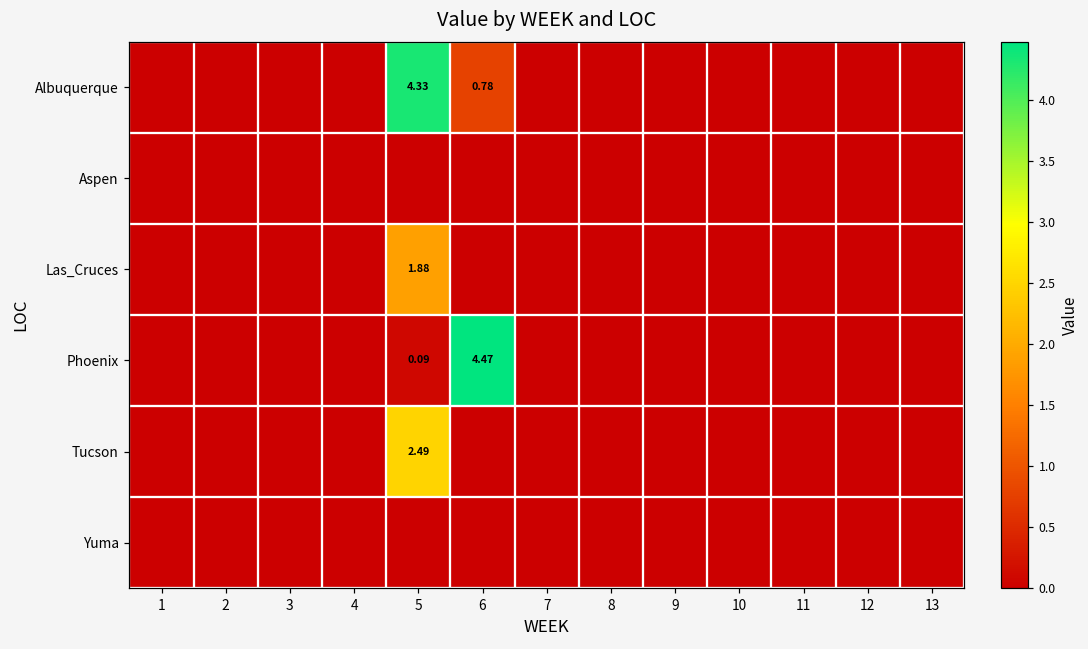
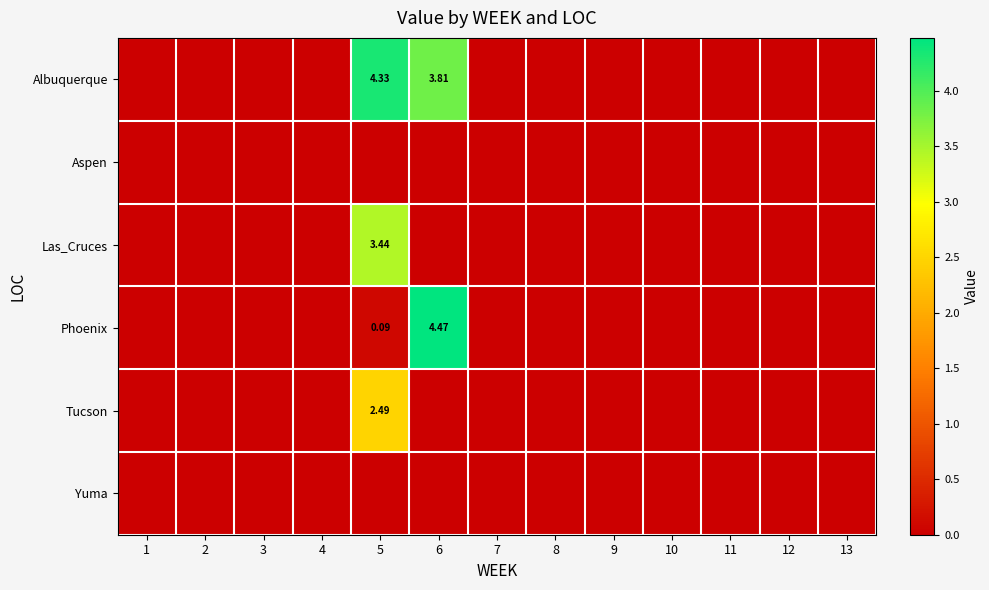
Albuquerque, 6: 0.78 -> 3.81
Las_Cruces, 5: 1.88 -> 3.44
